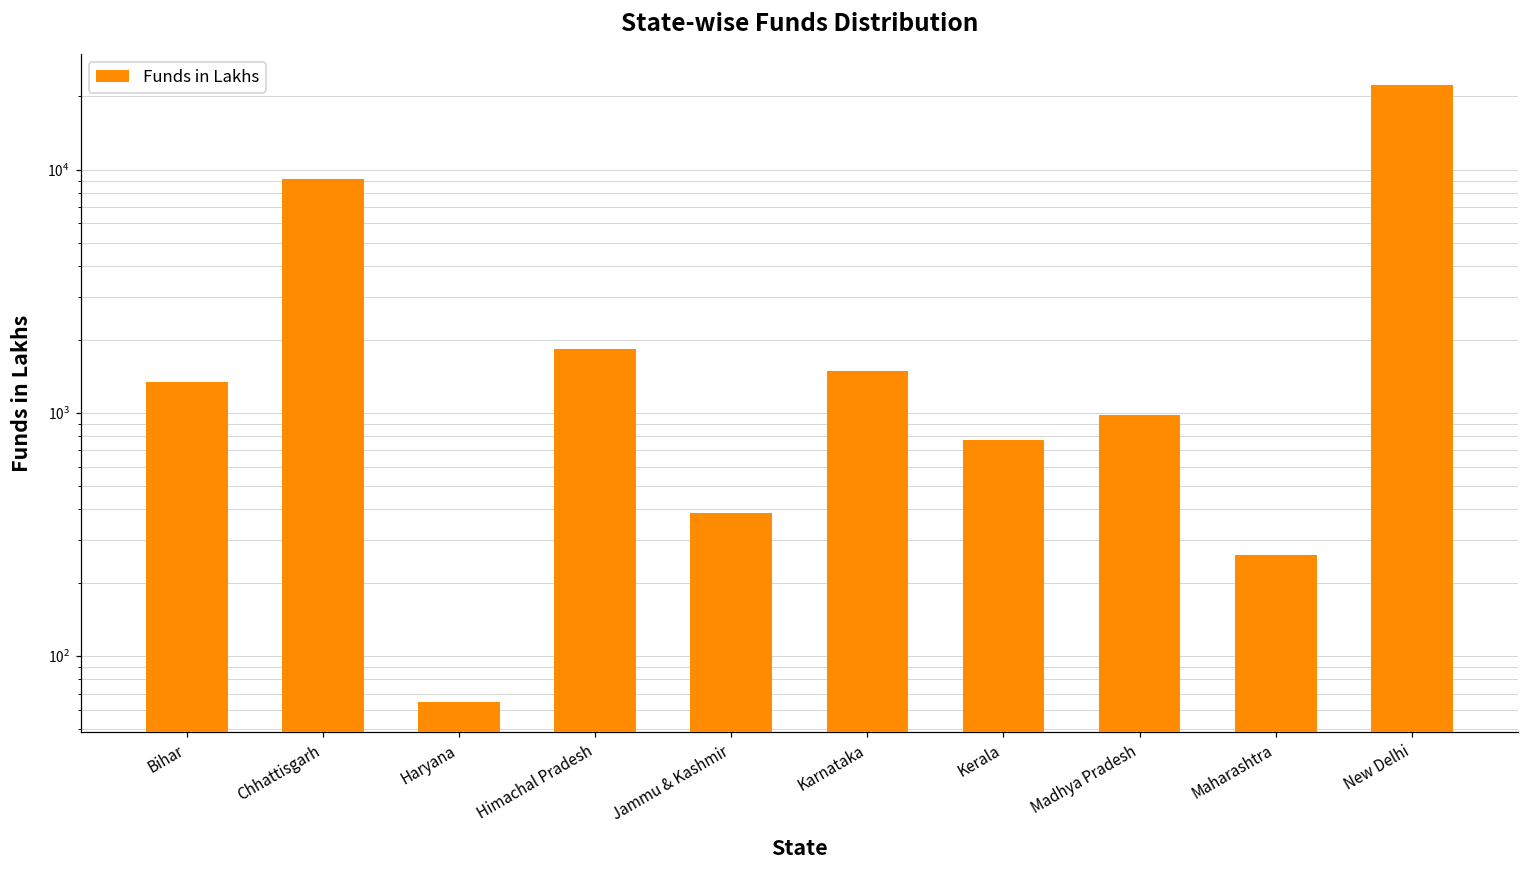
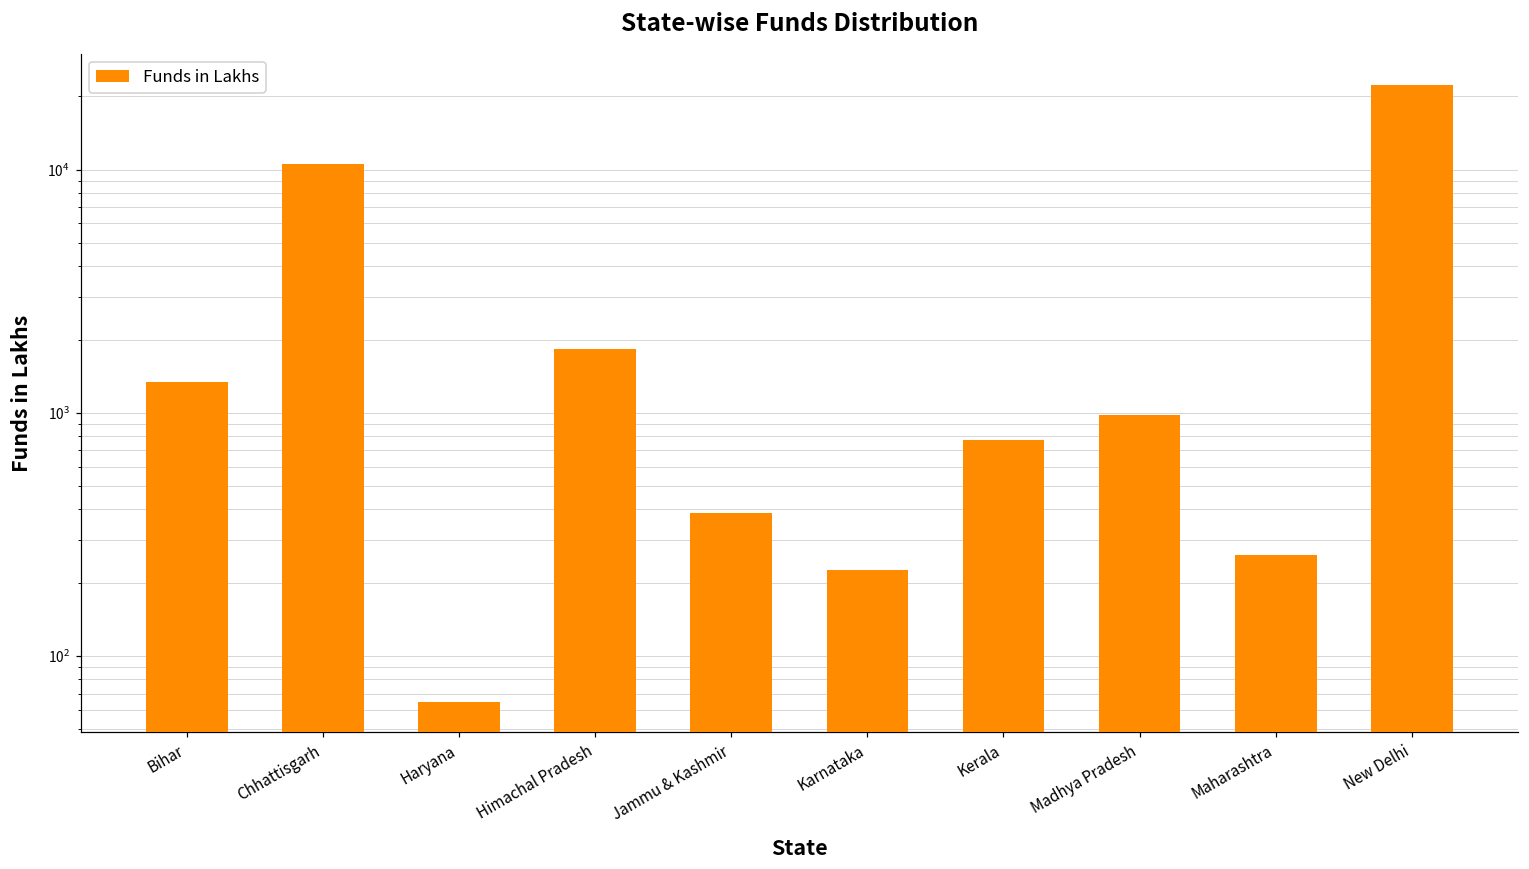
Chhattisgarh: 9200 -> 11000
Karnataka: 1500 -> 230
